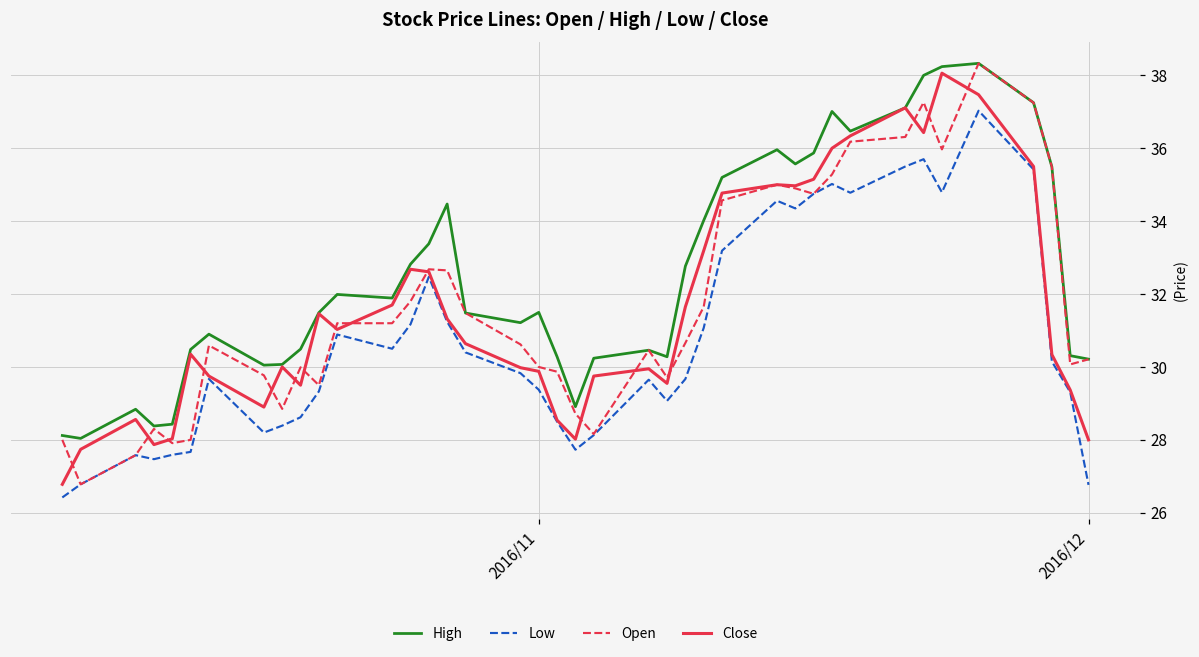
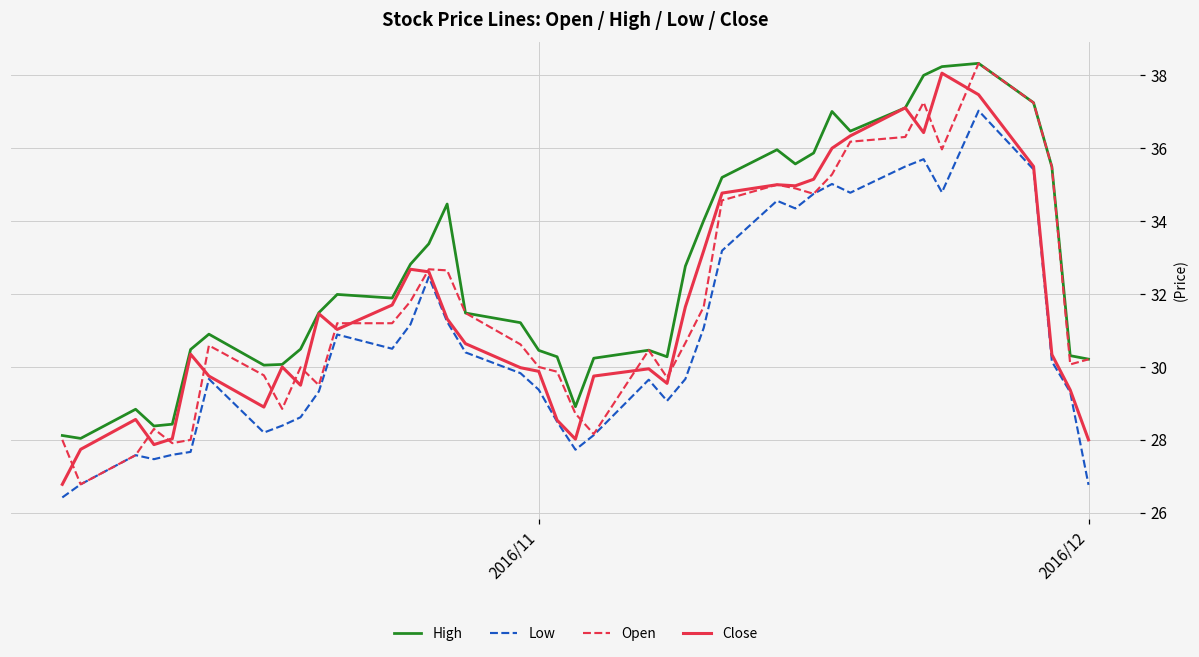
High, 2016/11: 31.5 -> 30.5
